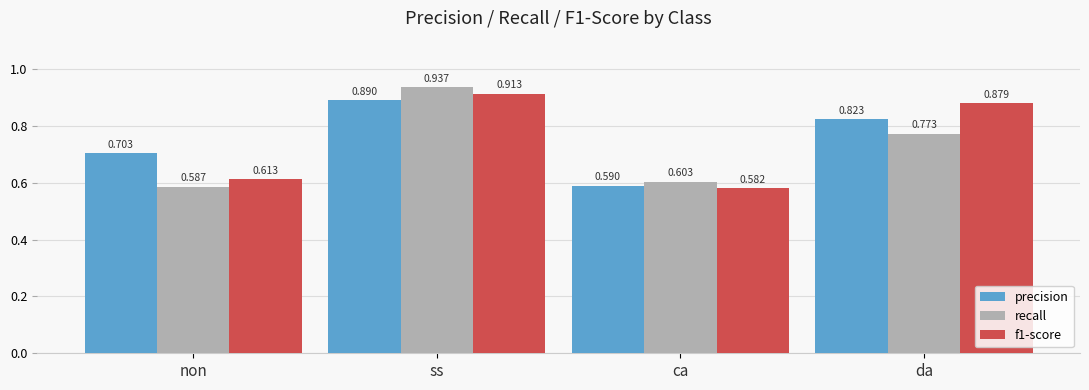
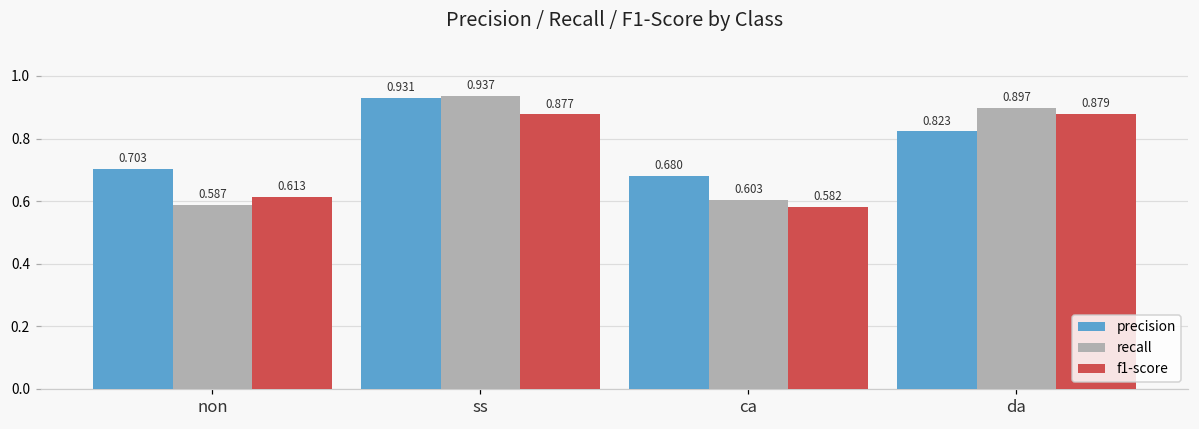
precision, ss: 0.890 -> 0.931
f1-score, ss: 0.913 -> 0.877
precision, ca: 0.590 -> 0.680
recall, da: 0.773 -> 0.897
